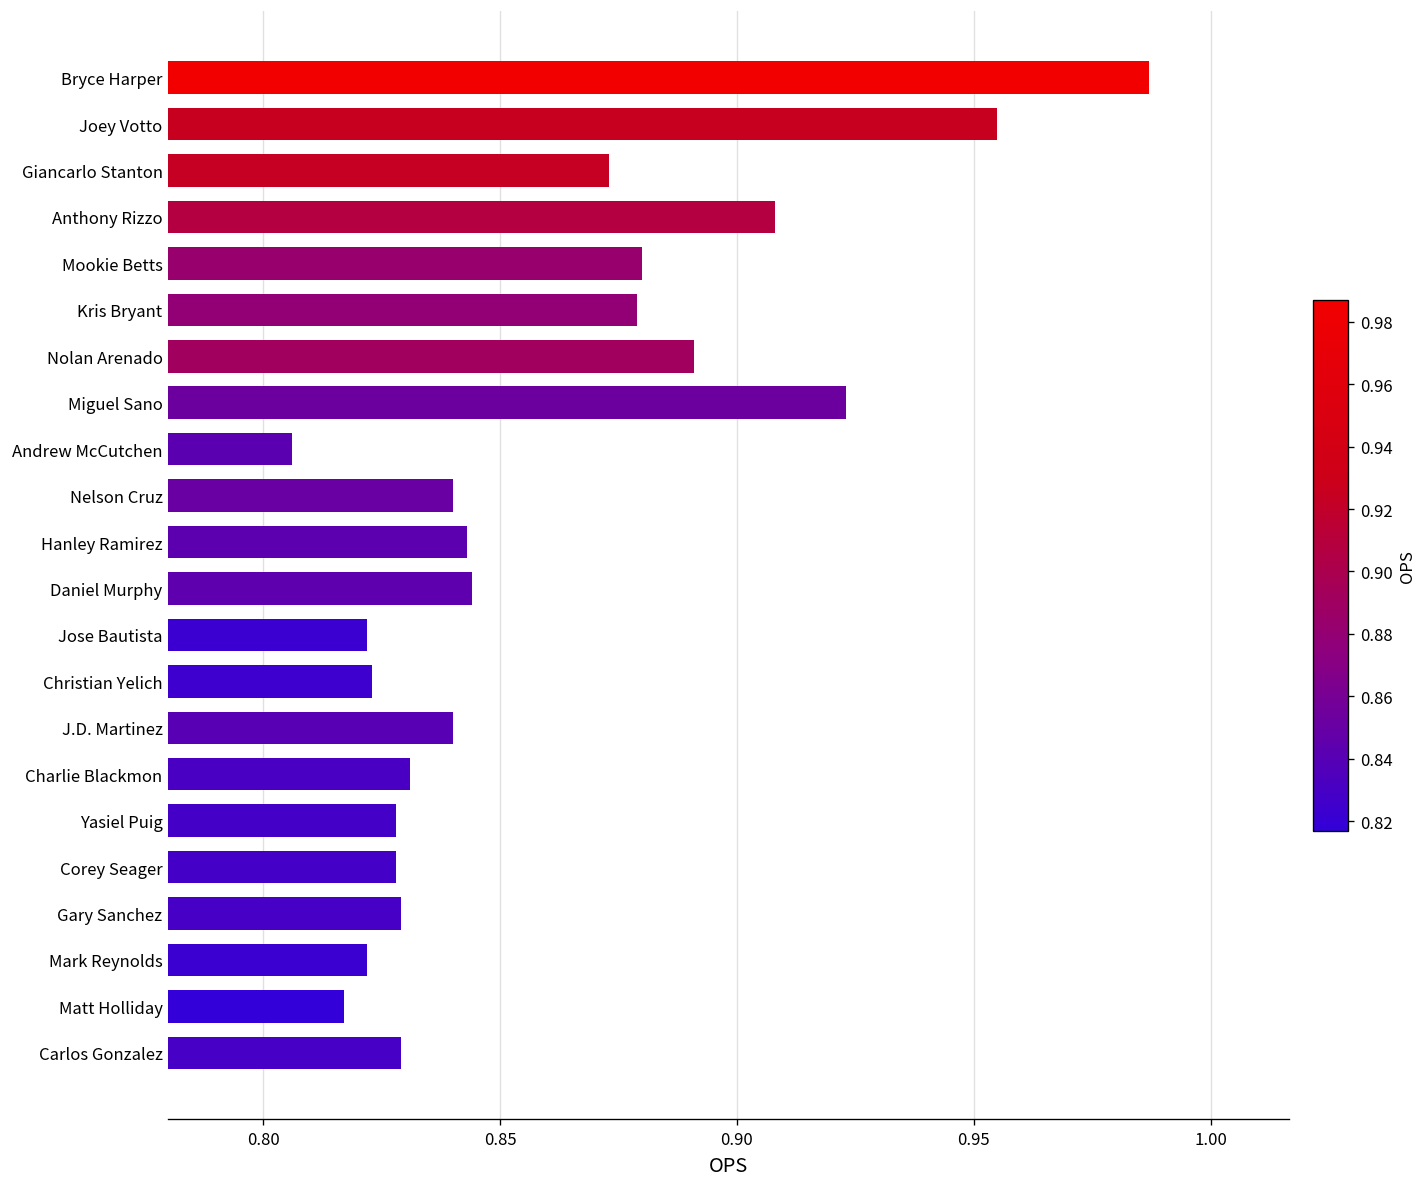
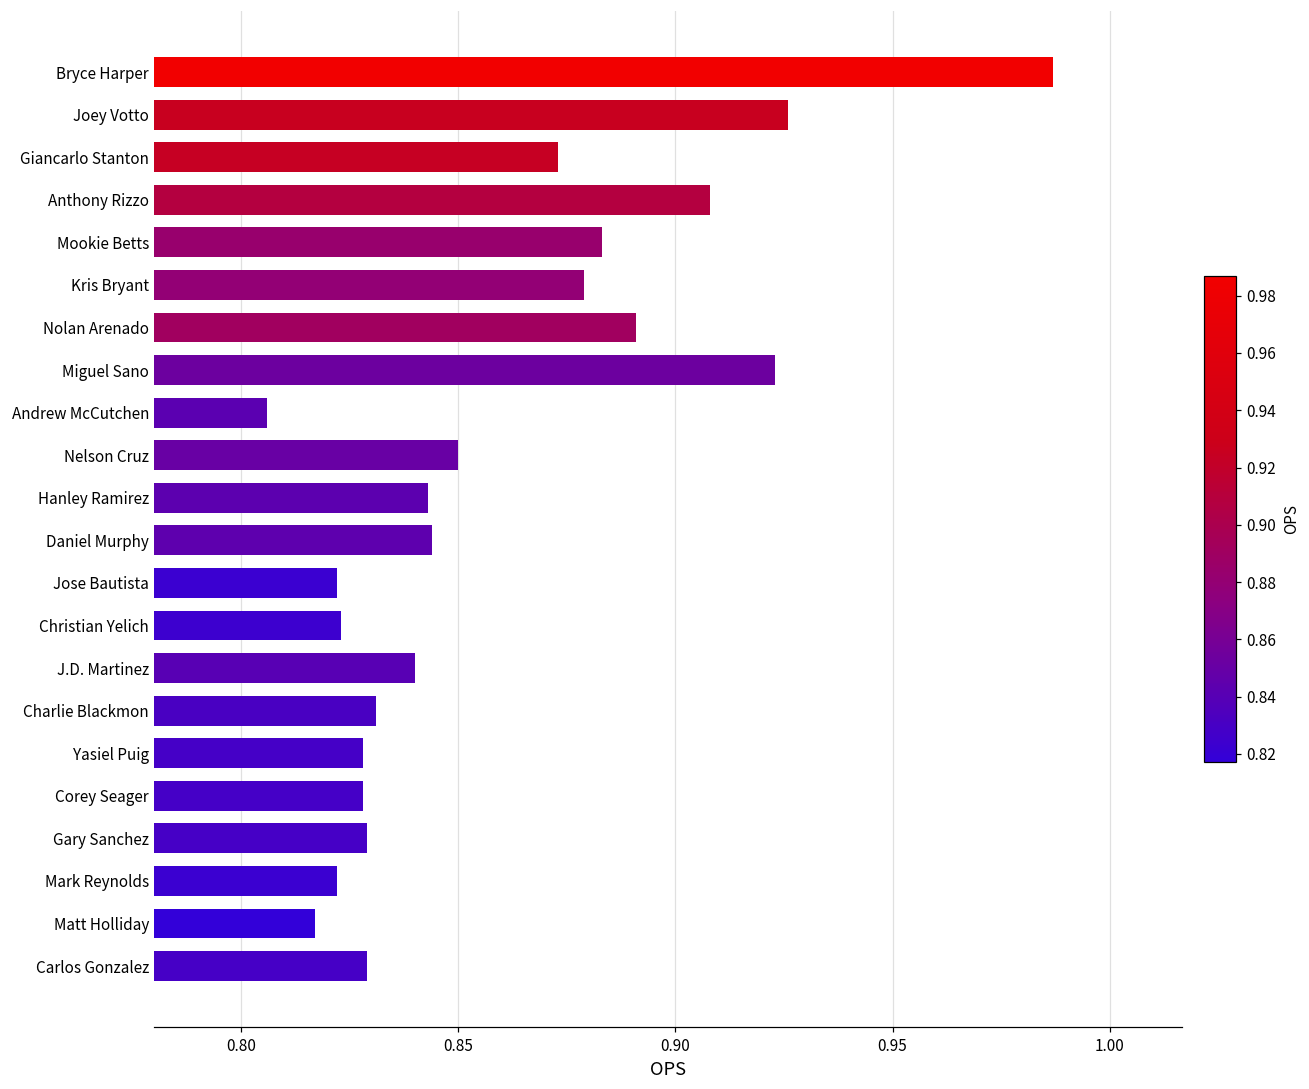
Joey Votto: 0.955 -> 0.926
Mookie Betts: 0.880 -> 0.883
Nelson Cruz: 0.84 -> 0.85
